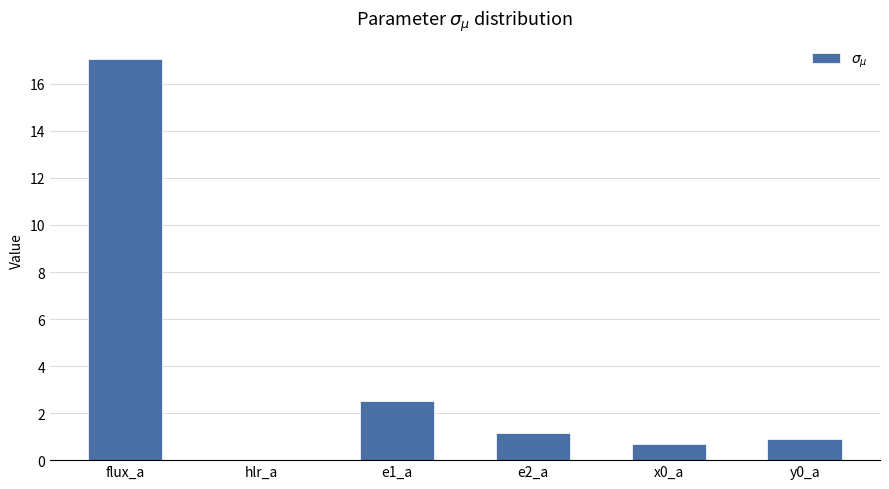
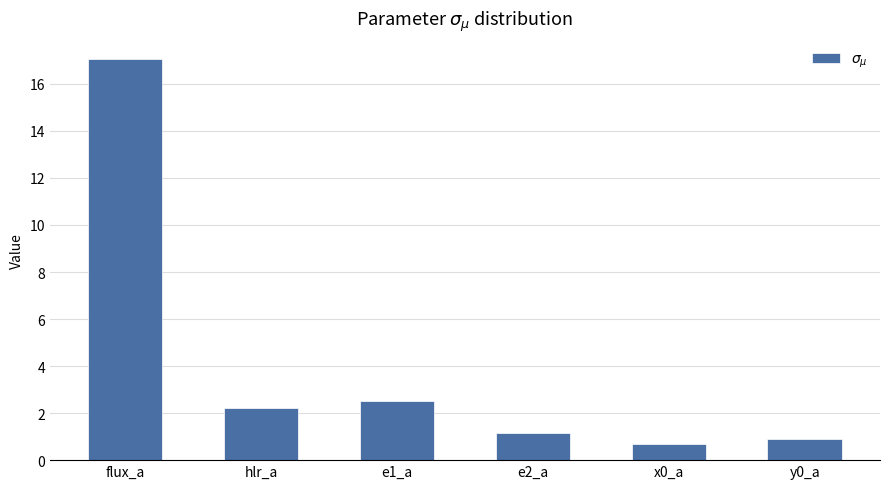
hlr_a: 0.0 -> 2.2
